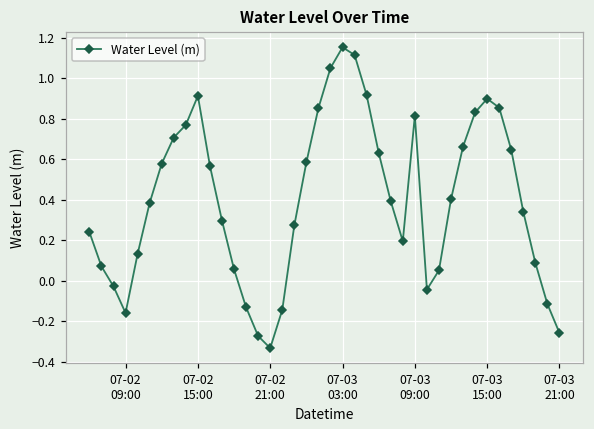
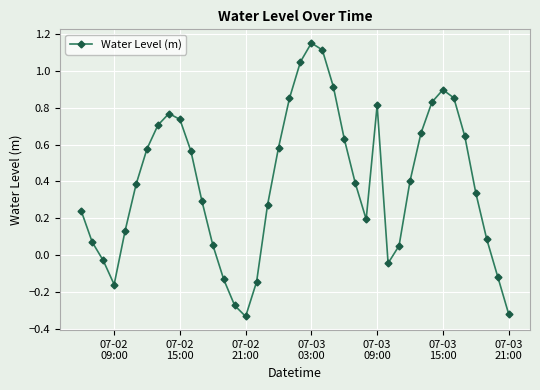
07-02 15:00: 0.91 -> 0.74
07-03 21:00: -0.26 -> -0.32
